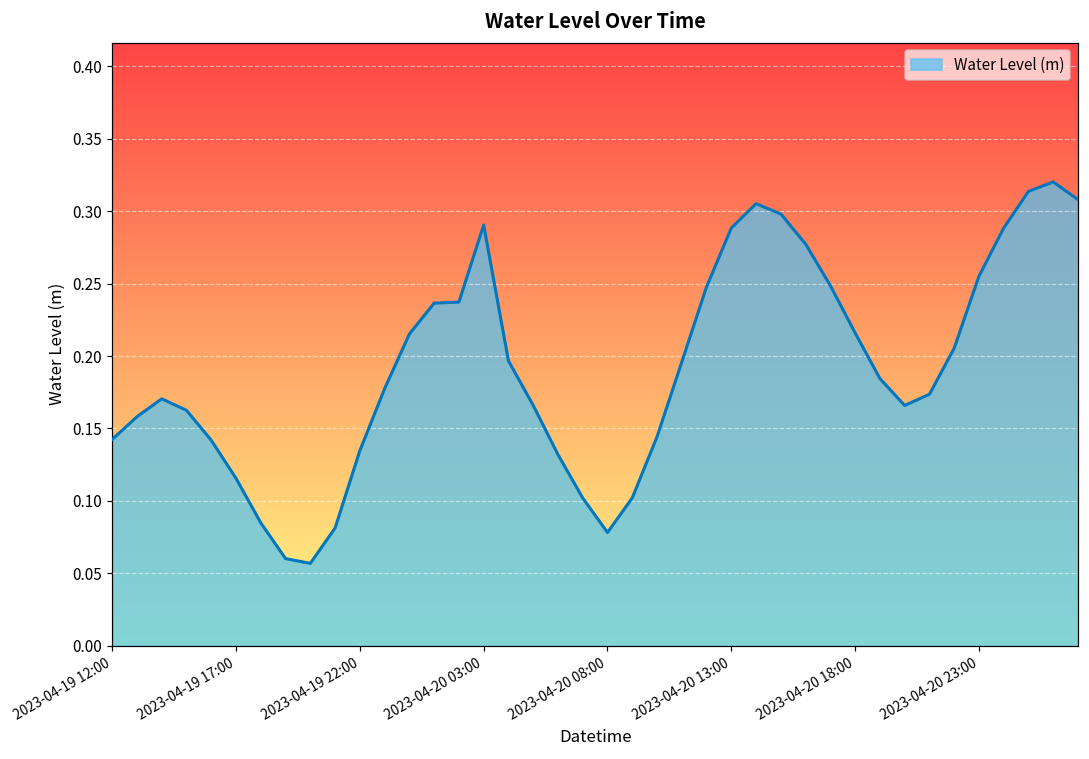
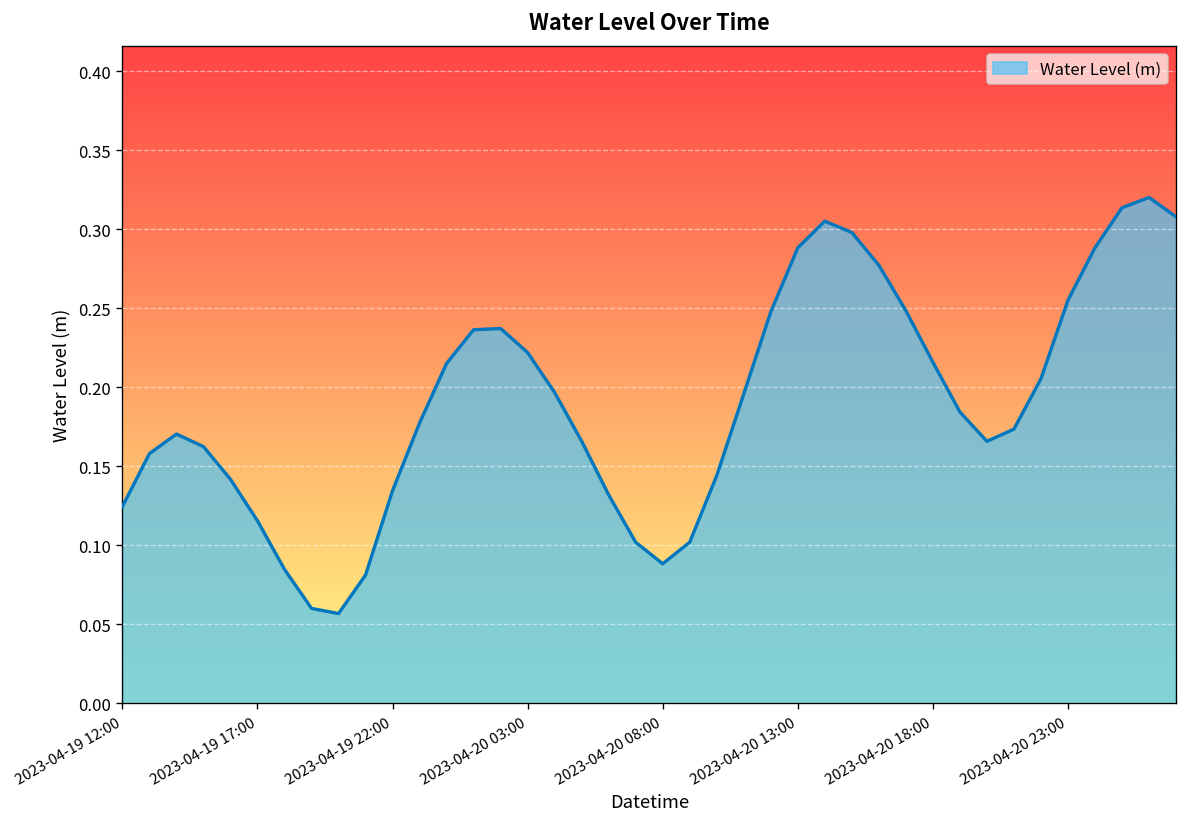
2023-04-19 12:00: 0.142 -> 0.125
2023-04-20 03:00: 0.290 -> 0.222
2023-04-20 08:00: 0.078 -> 0.088
